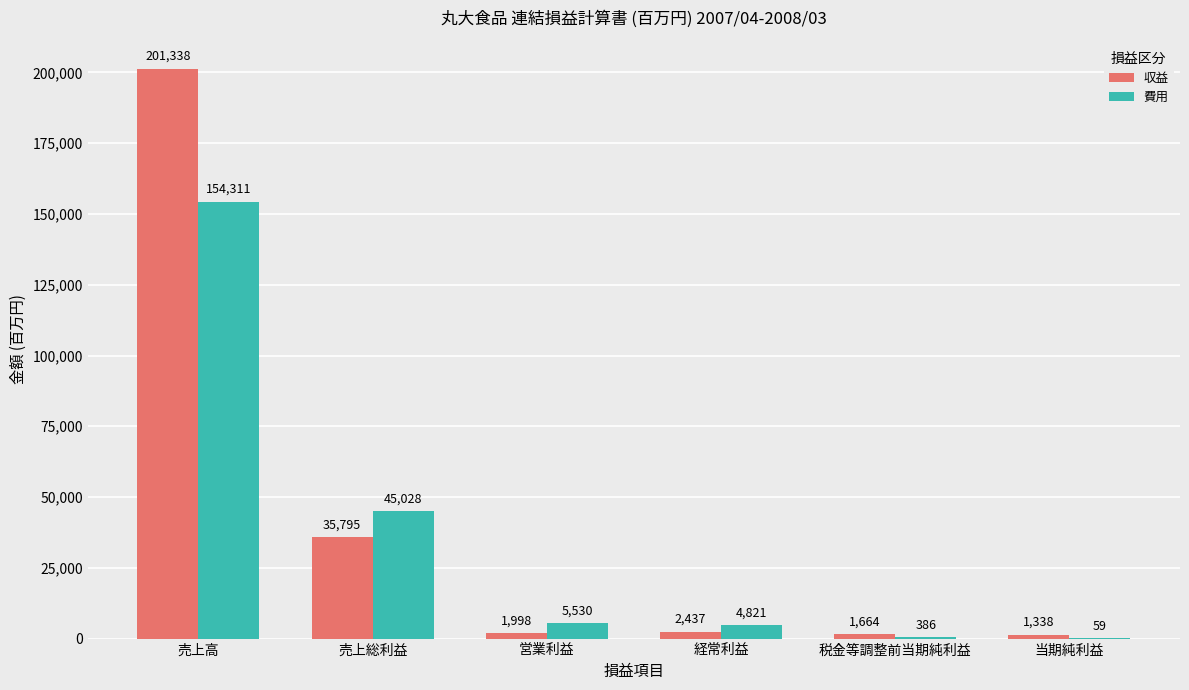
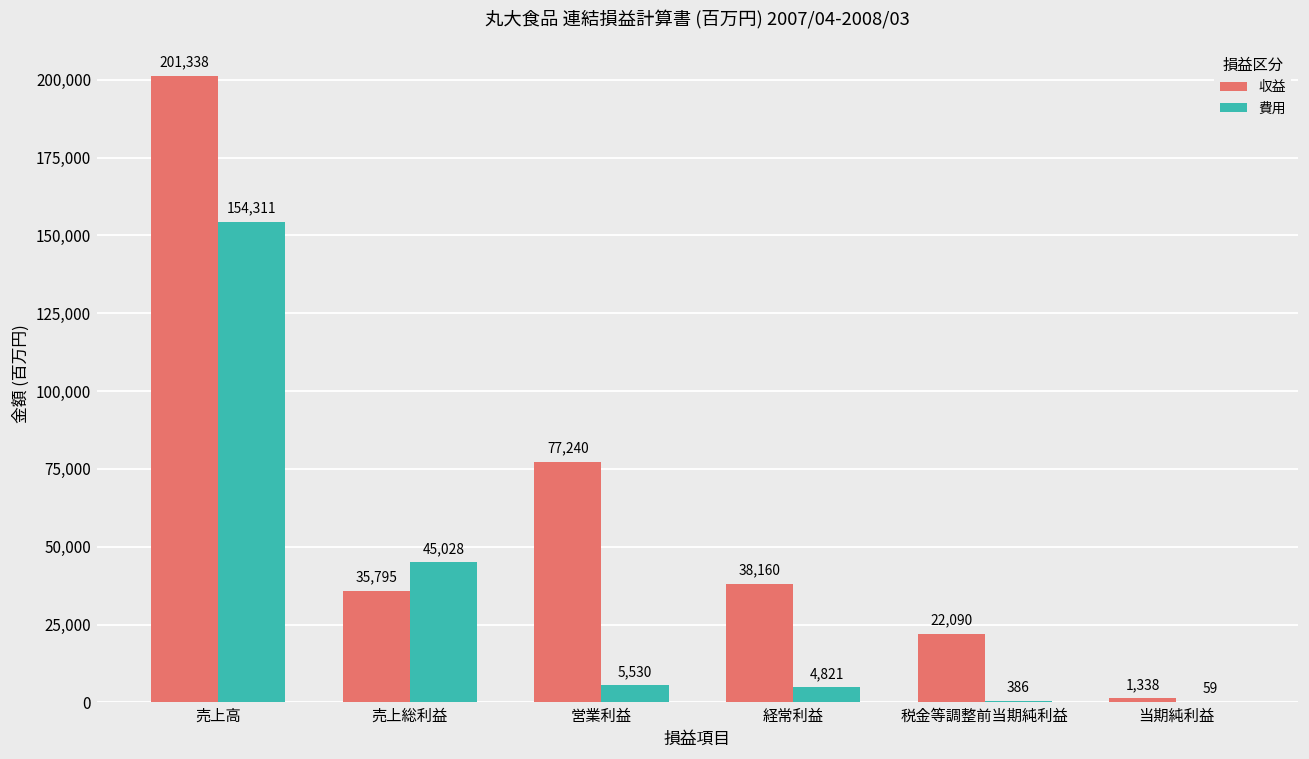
収益, 営業利益: 1,998 -> 77,240
収益, 経常利益: 2,437 -> 38,160
収益, 税金等調整前当期純利益: 1,664 -> 22,090
